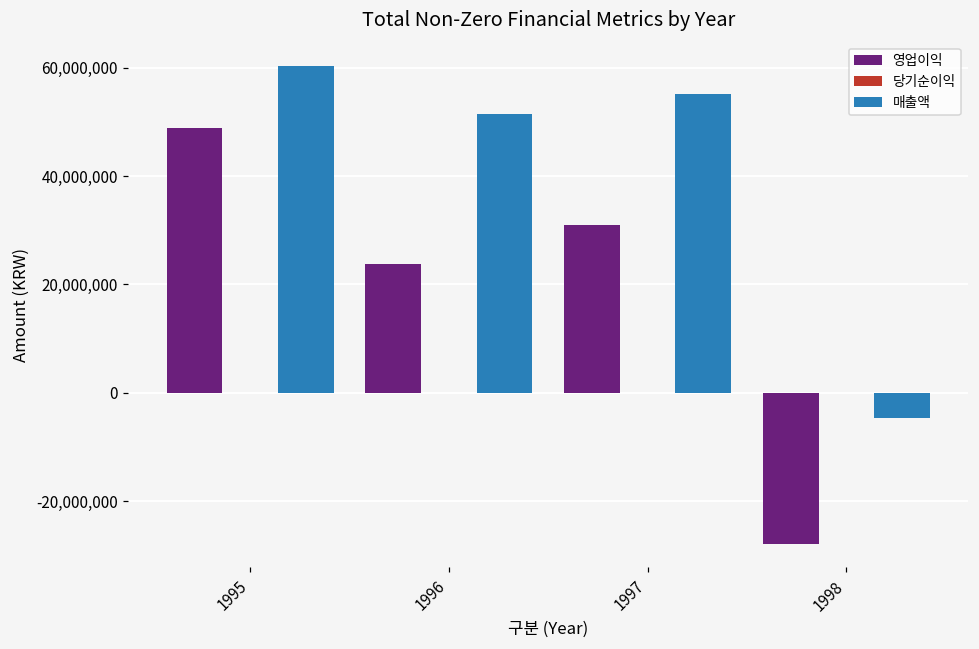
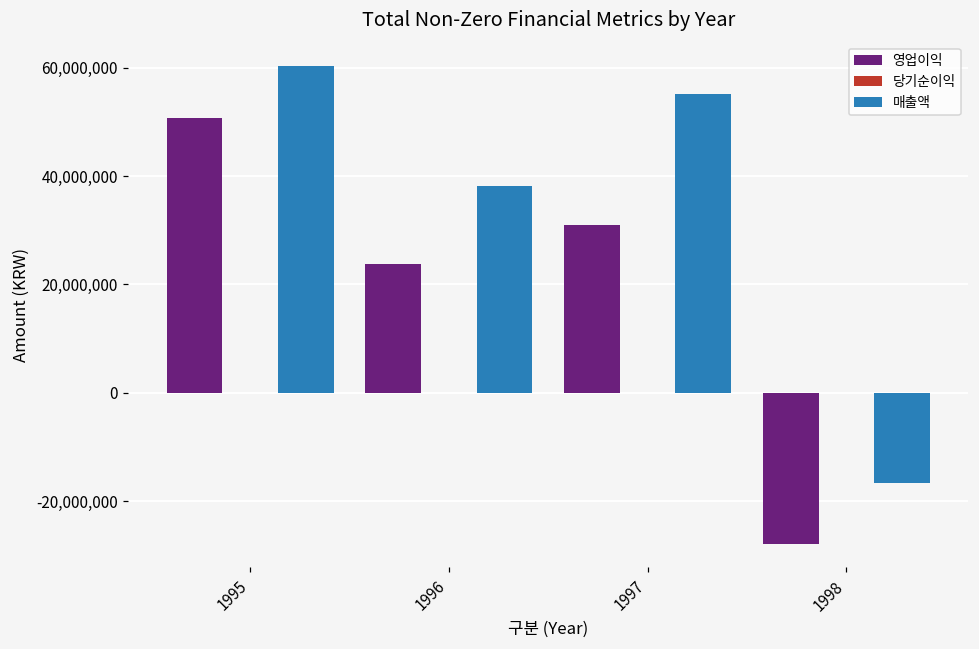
영업이익, 1995: 49,000,000 -> 51,000,000
매출액, 1996: 51,000,000 -> 38,000,000
매출액, 1998: -5,000,000 -> -17,000,000
